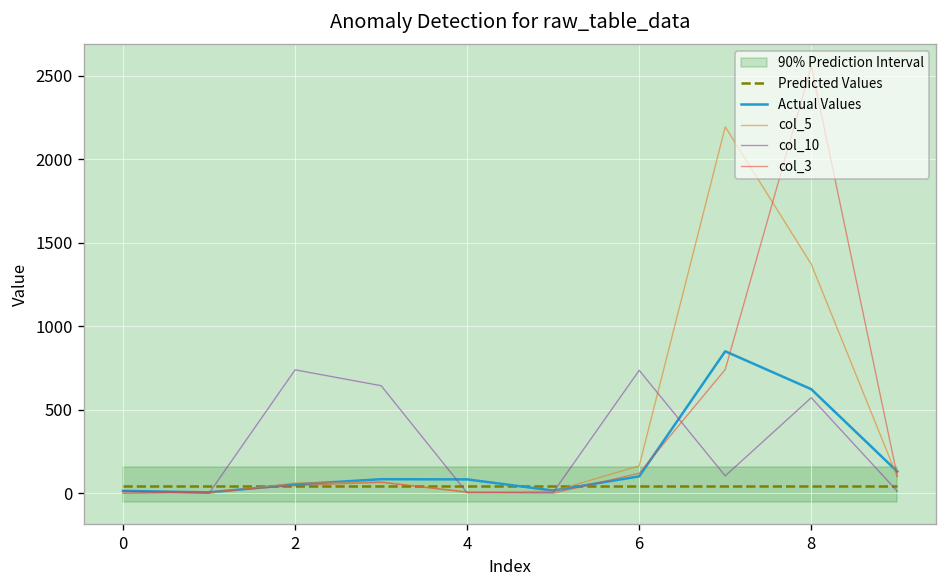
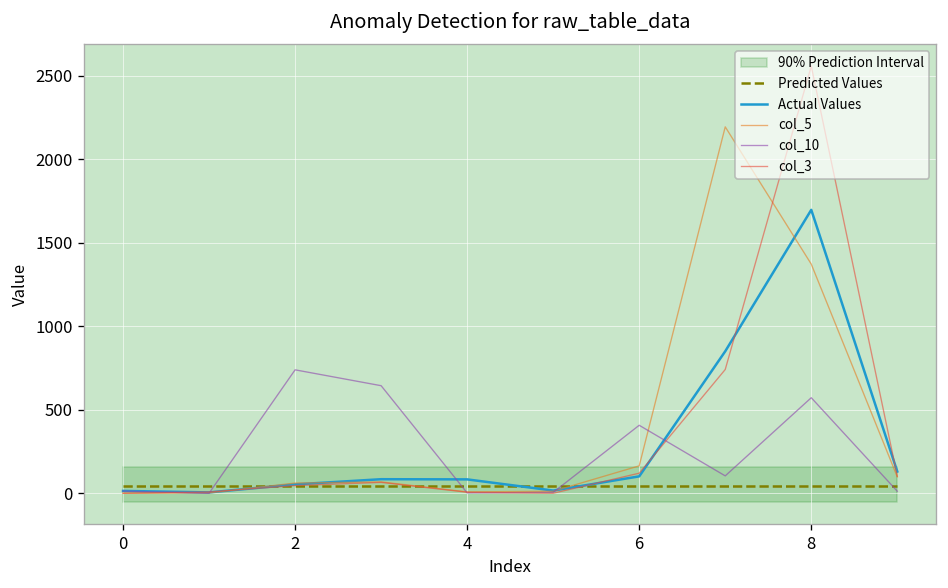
col_10, 6: 740 -> 410
Actual Values, 8: 620 -> 1700
